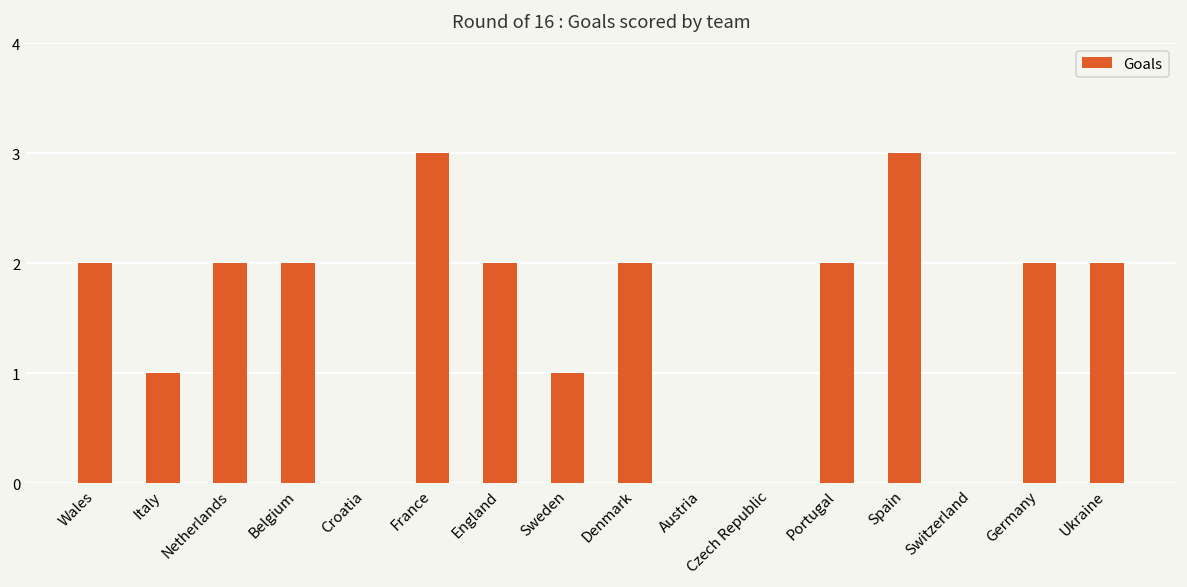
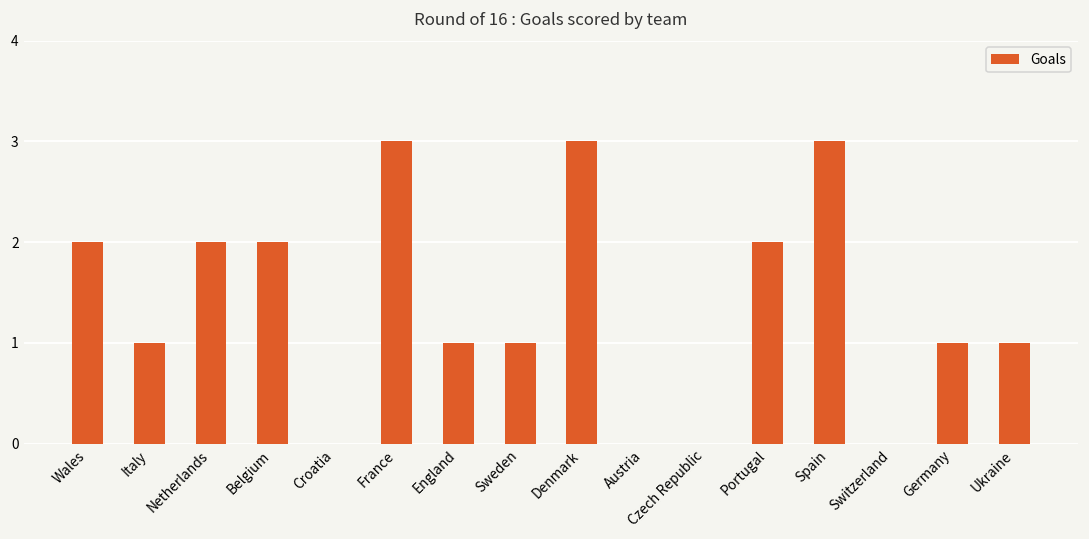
England: 2 -> 1
Denmark: 2 -> 3
Germany: 2 -> 1
Ukraine: 2 -> 1
